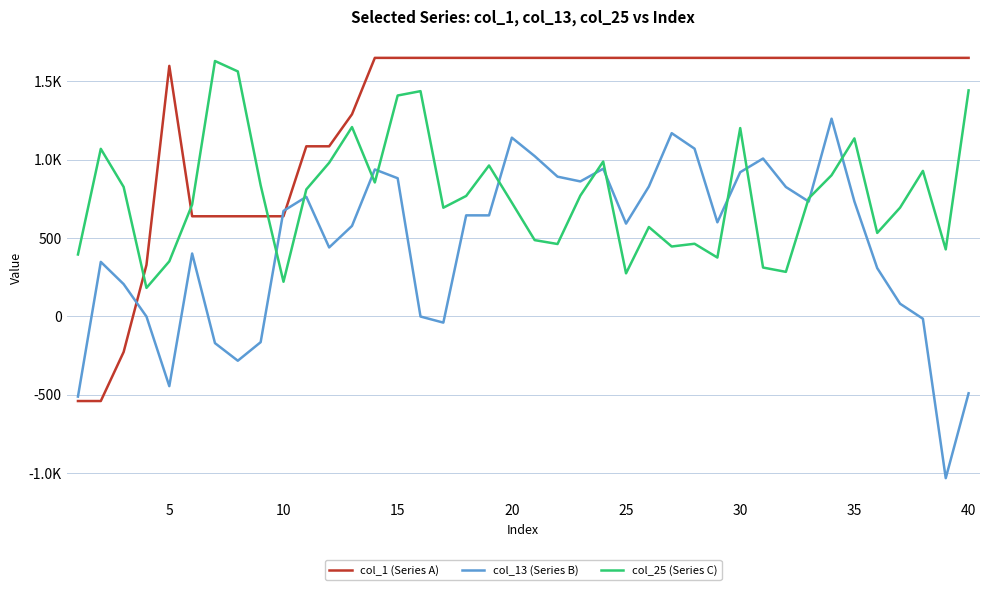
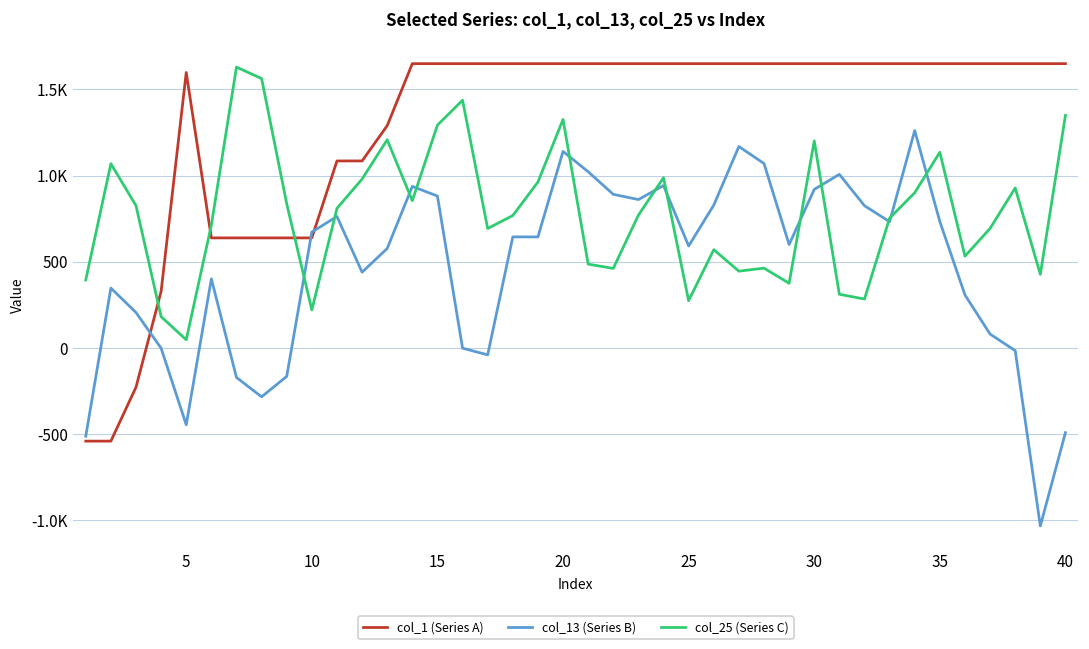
col_25 (Series C), 5: 350 -> 50
col_25 (Series C), 15: 1410 -> 1290
col_25 (Series C), 20: 730 -> 1330
col_25 (Series C), 40: 1440 -> 1350
